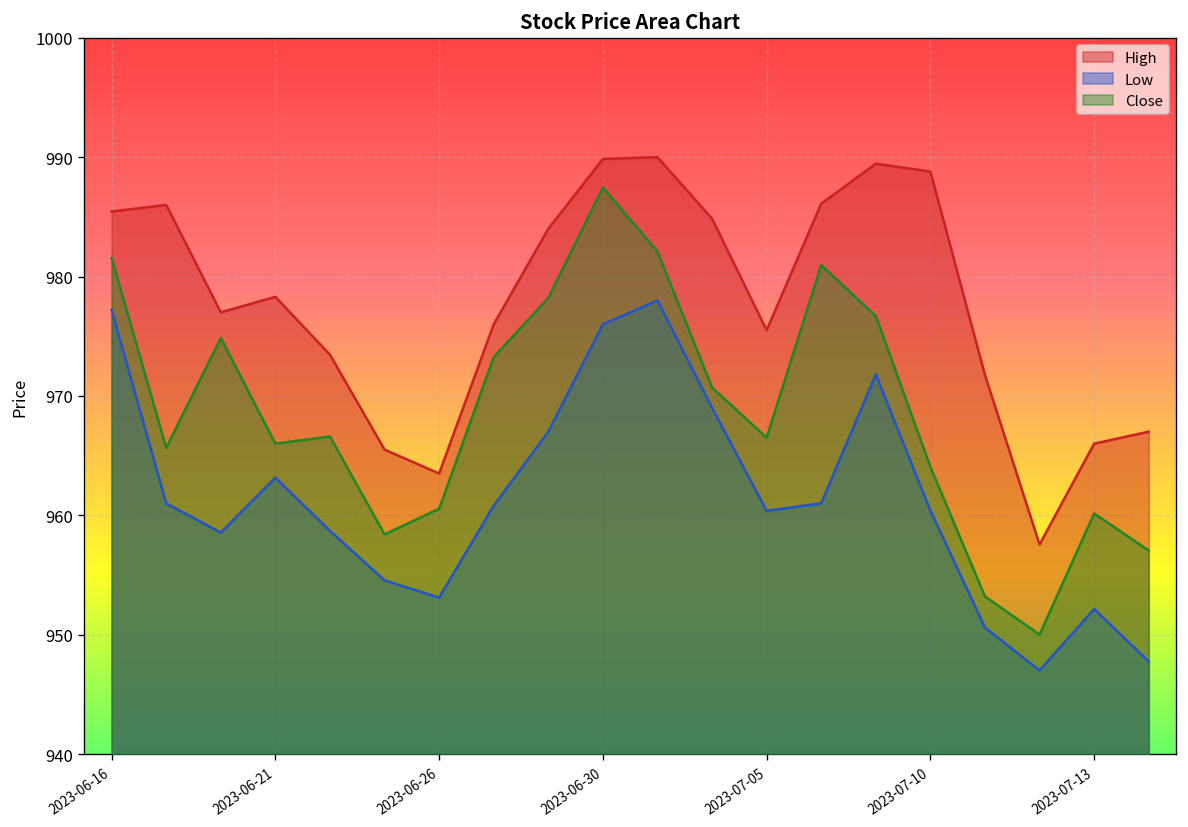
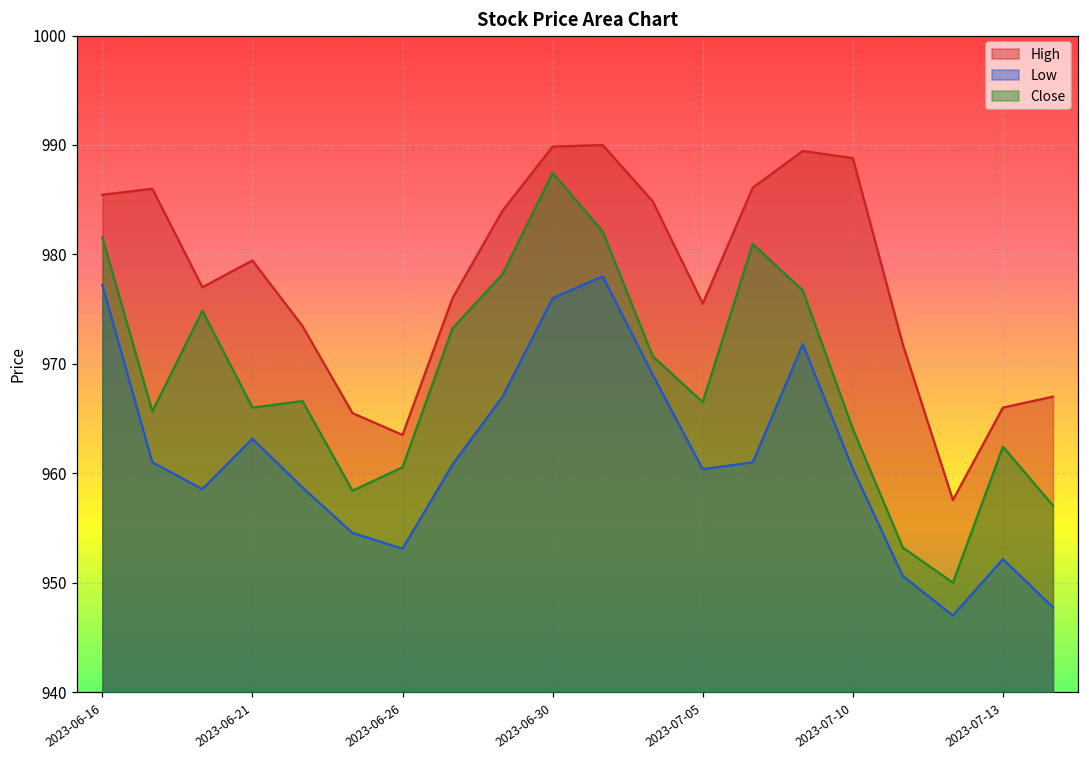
High, 2023-06-21: 978 -> 979
Close, 2023-07-13: 960 -> 962
